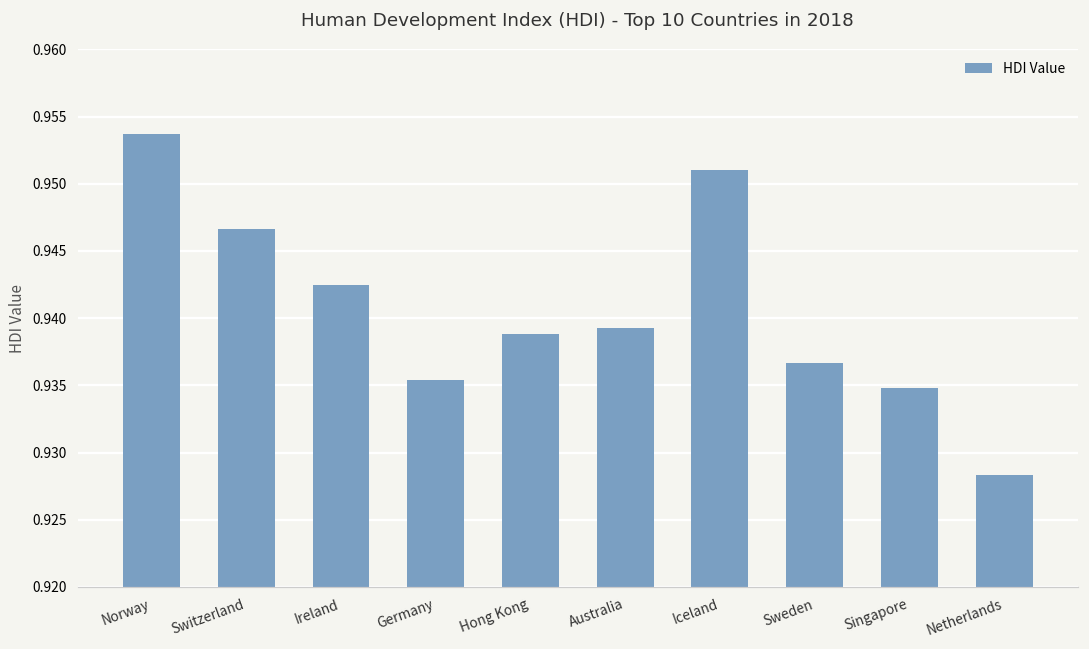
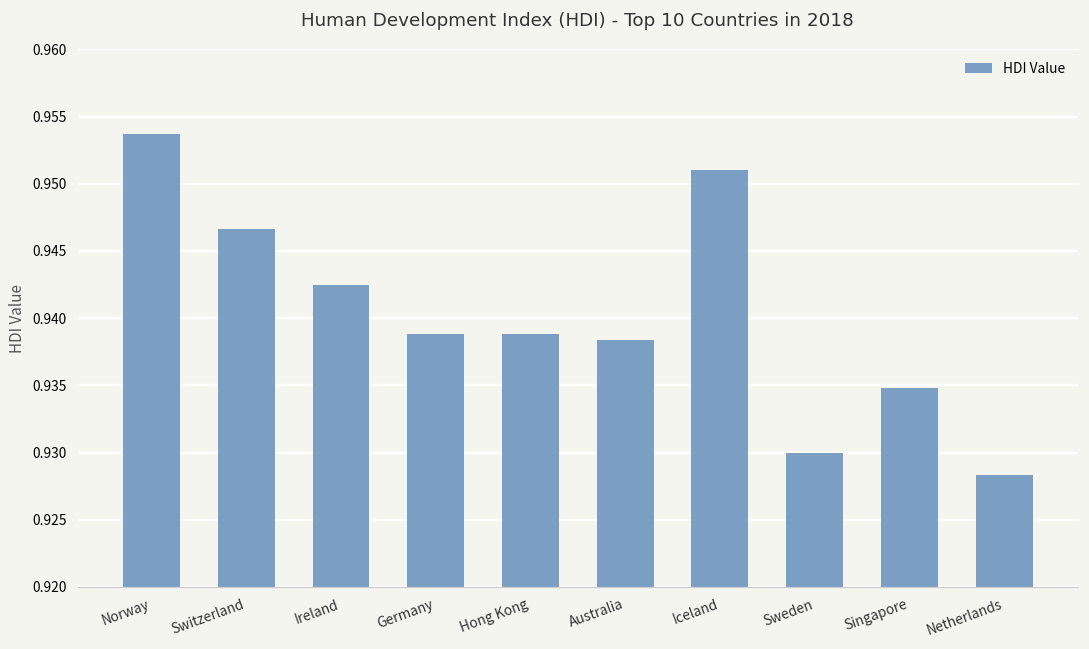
Germany: 0.9354 -> 0.9388
Australia: 0.9392 -> 0.9384
Sweden: 0.9366 -> 0.9300
